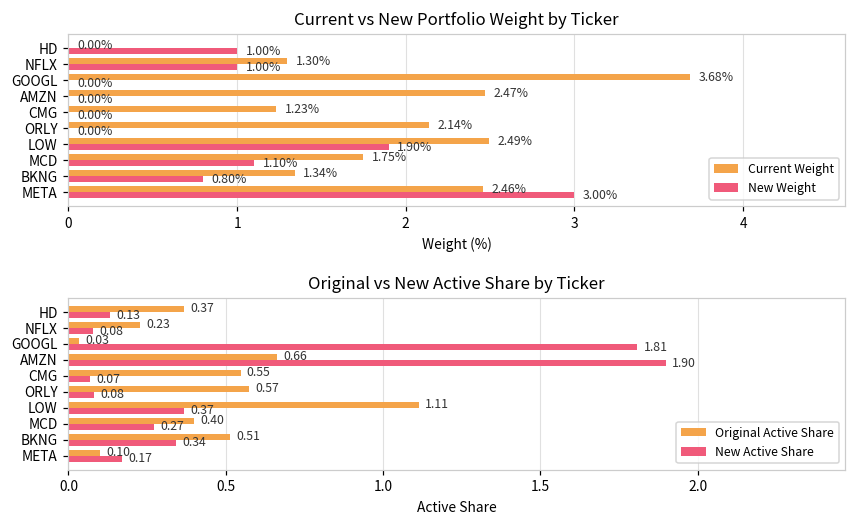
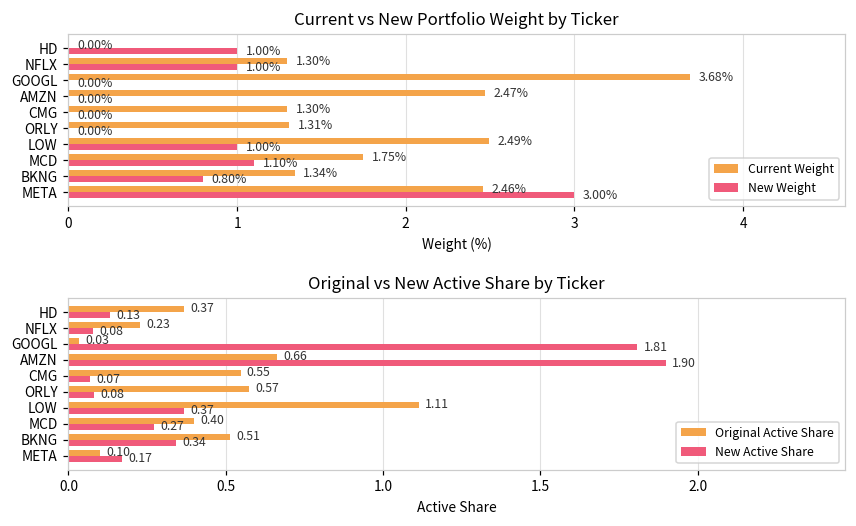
Current vs New Portfolio Weight by Ticker, Current Weight, CMG: 1.23% -> 1.30%
Current vs New Portfolio Weight by Ticker, Current Weight, ORLY: 2.14% -> 1.31%
Current vs New Portfolio Weight by Ticker, New Weight, LOW: 1.90% -> 1.00%
